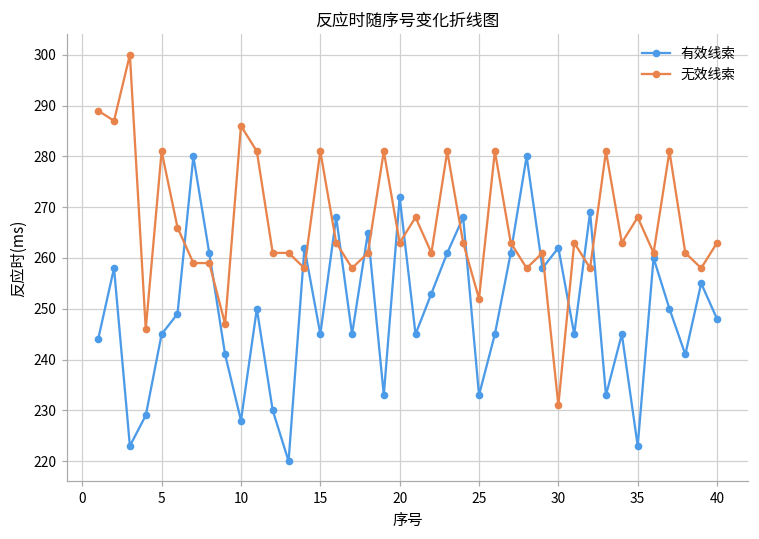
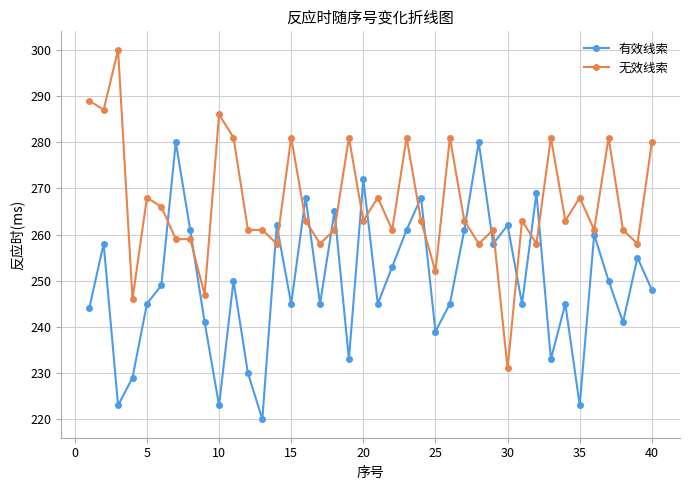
无效线索, 5: 281 -> 268
有效线索, 10: 228 -> 223
有效线索, 25: 233 -> 239
无效线索, 40: 263 -> 280
